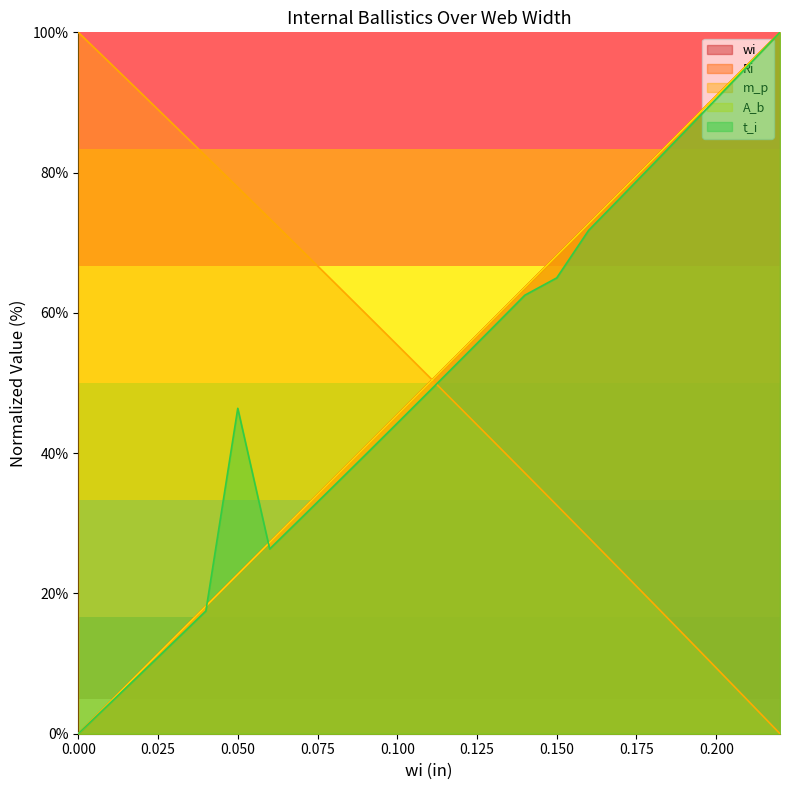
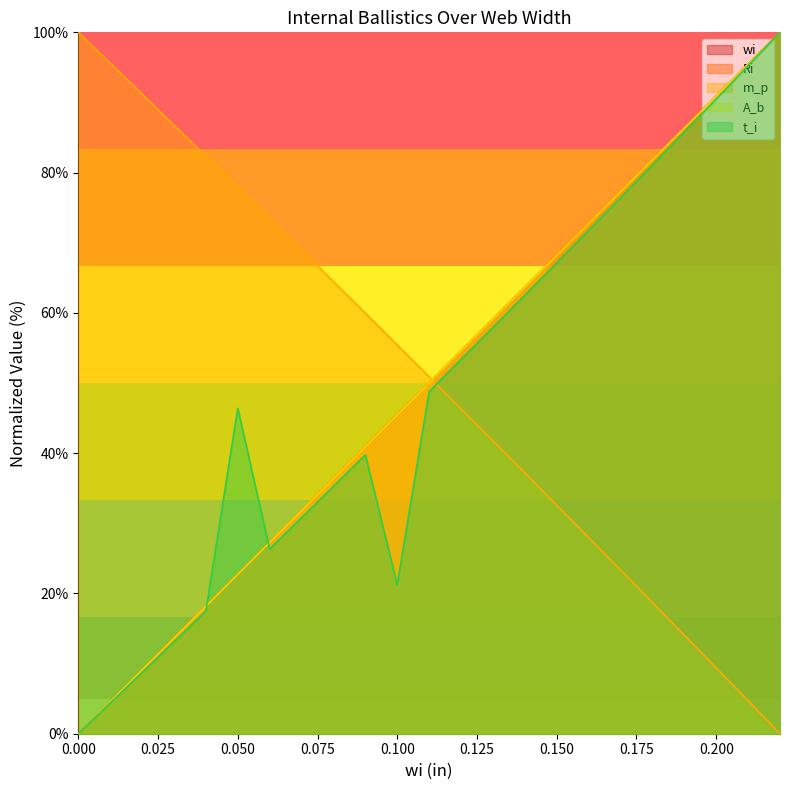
t_i, 0.100: 44% -> 21%
t_i, 0.150: 65% -> 67%
